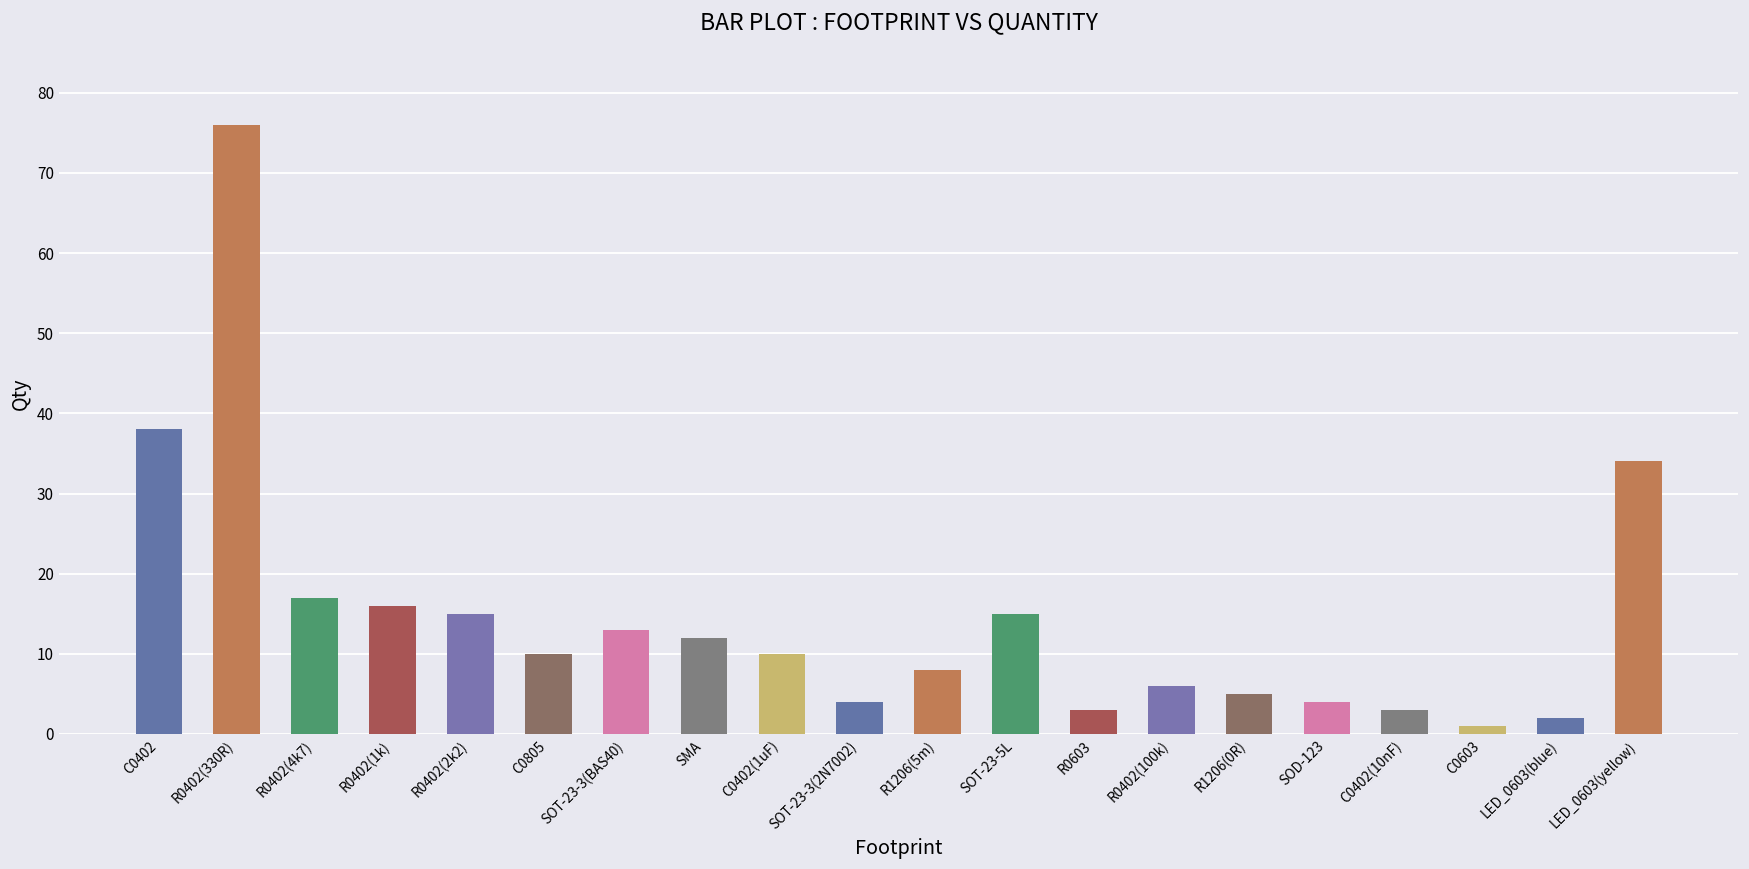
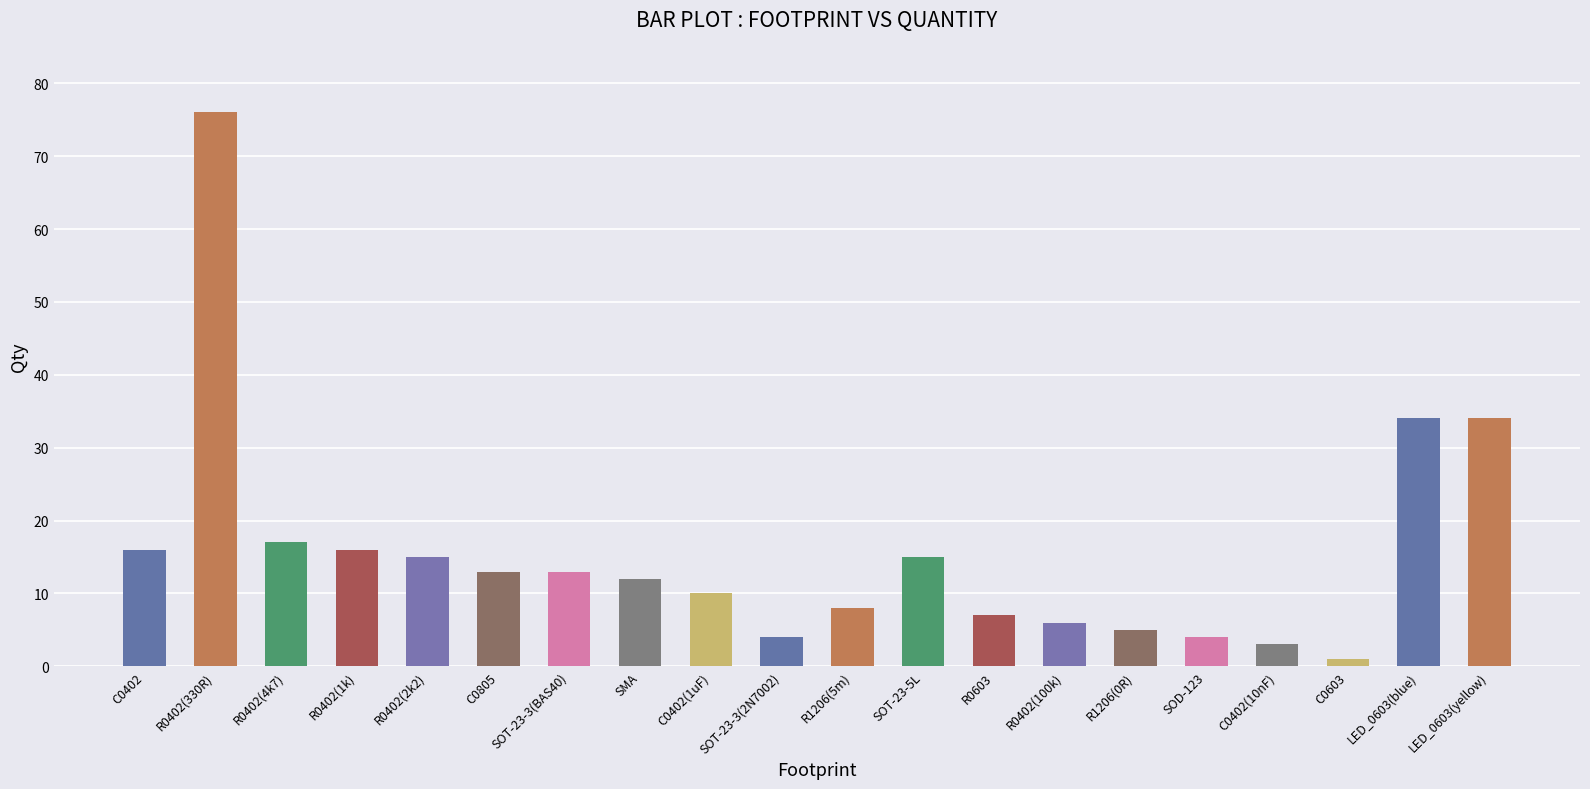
C0402: 38 -> 16
C0805: 10 -> 13
R0603: 3 -> 7
LED_0603(blue): 2 -> 34
